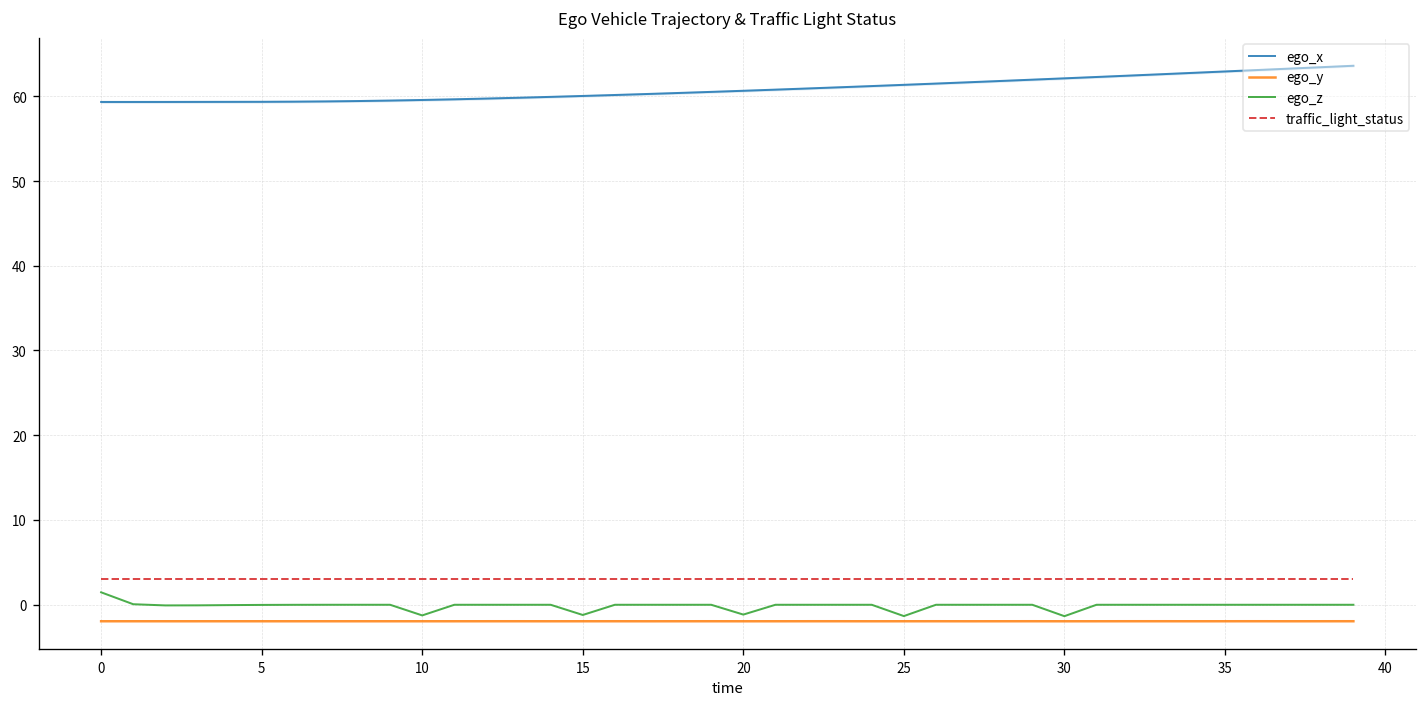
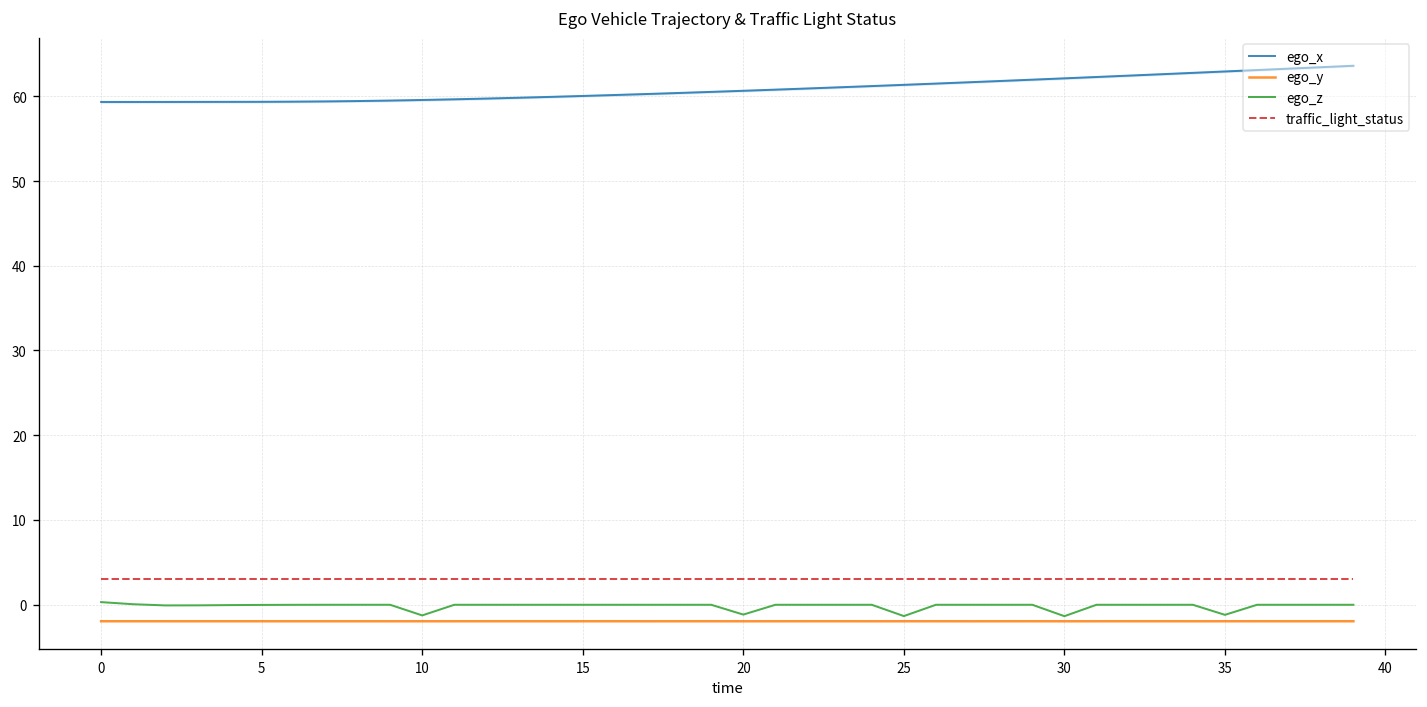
ego_z, 0: 1 -> 0
ego_z, 15: -1 -> 0
ego_z, 35: 0 -> -1
